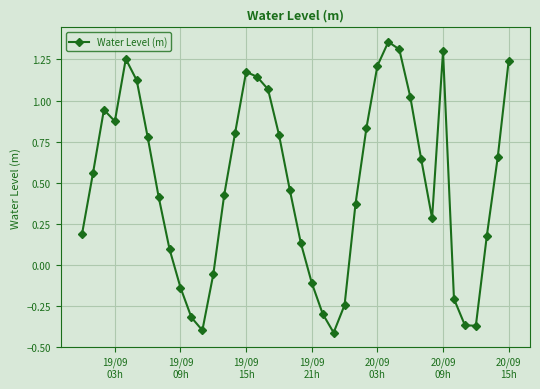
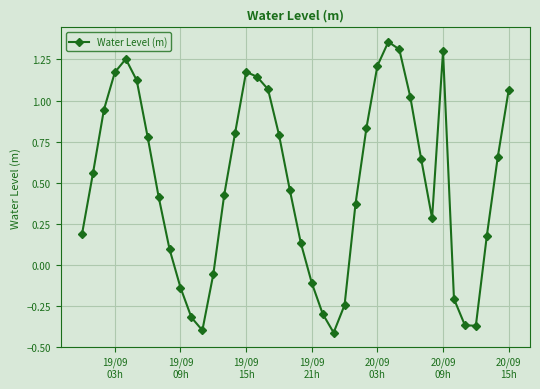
19/09 03h: 0.87 -> 1.17
20/09 15h: 1.24 -> 1.06
